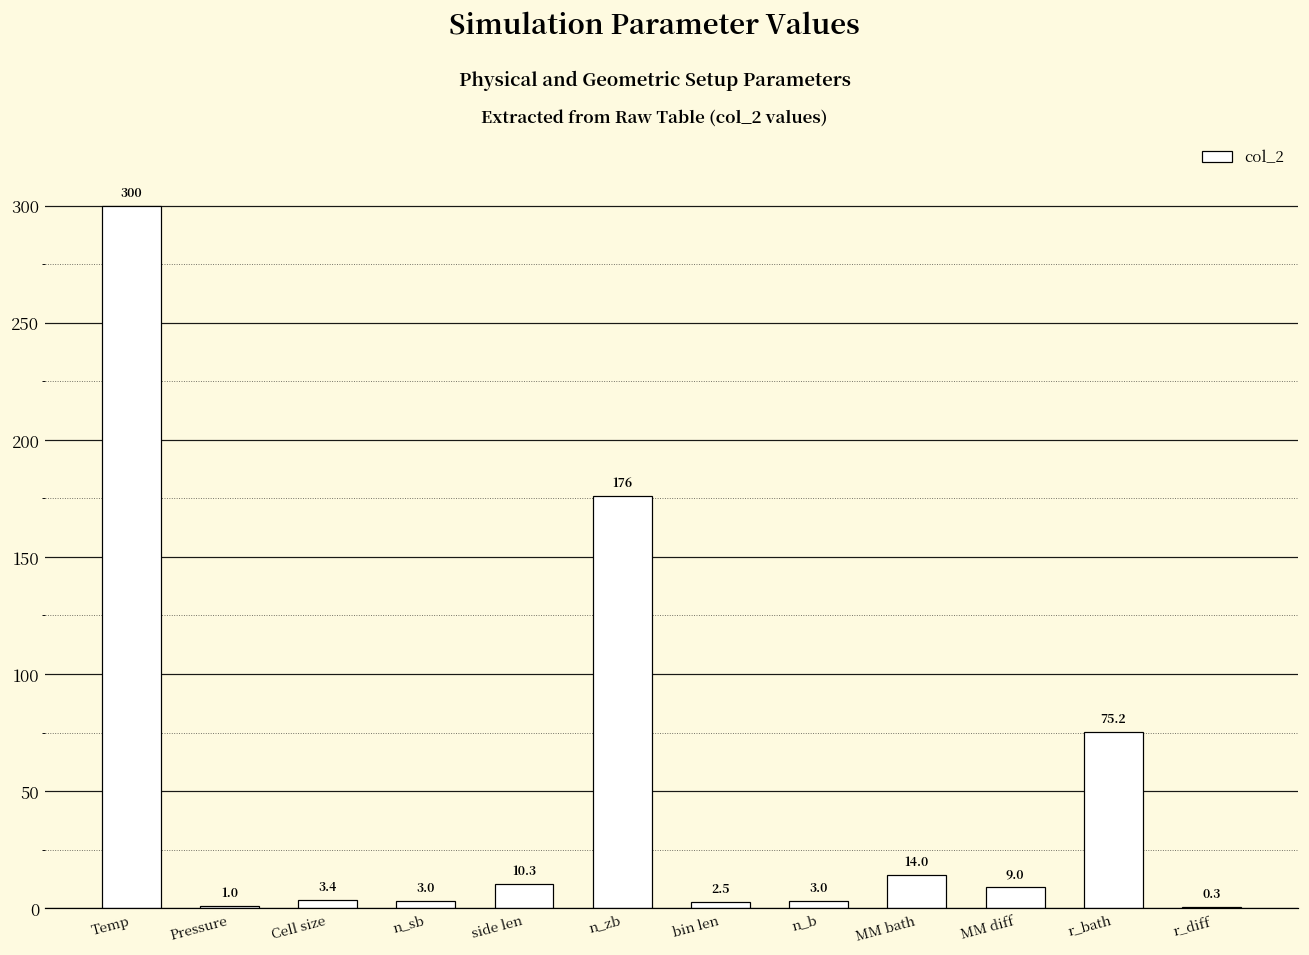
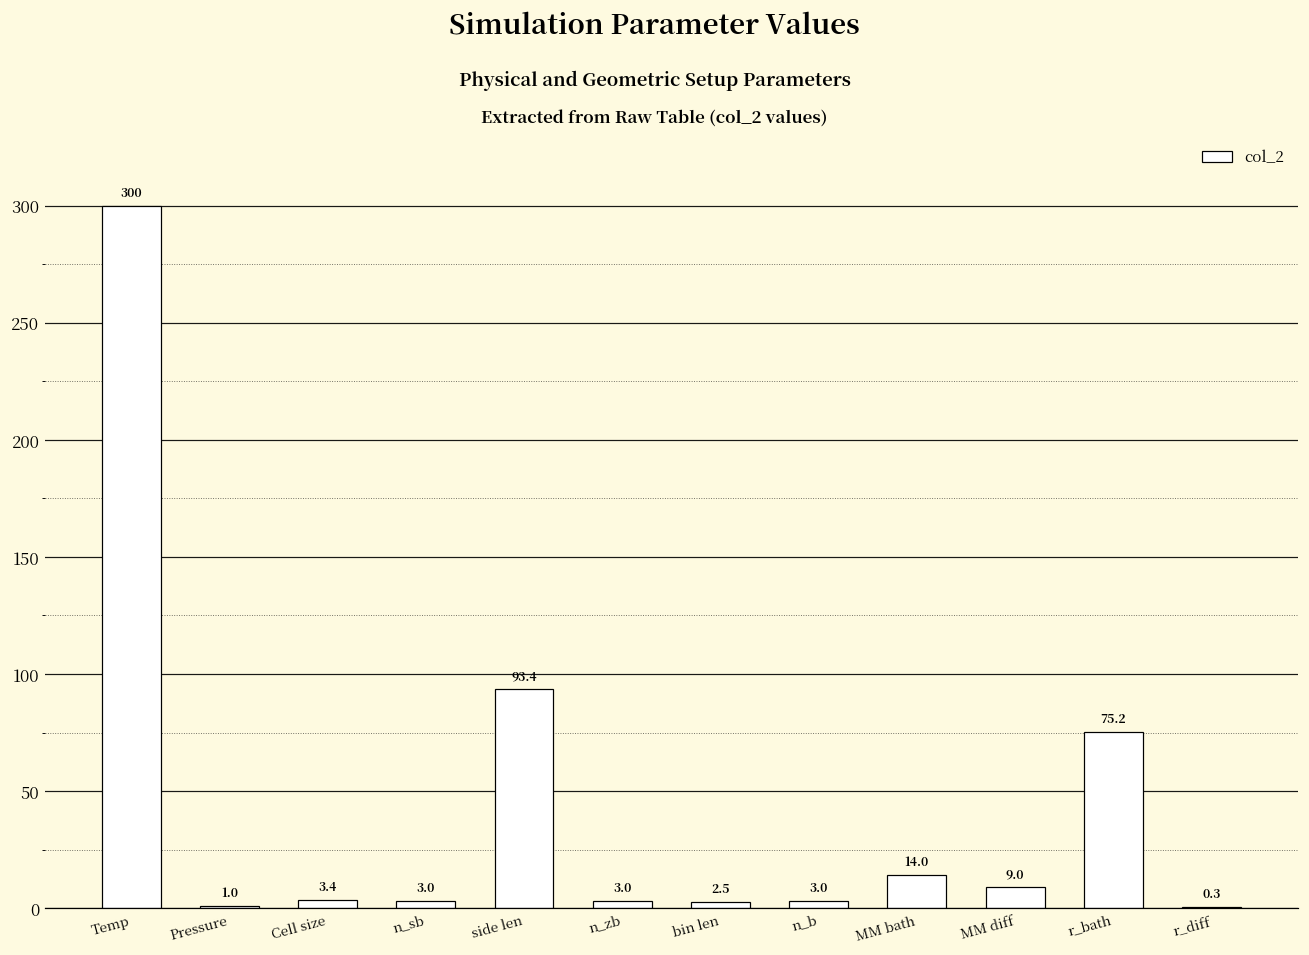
side len: 10.3 -> 93.4
n_zb: 176 -> 3.0
